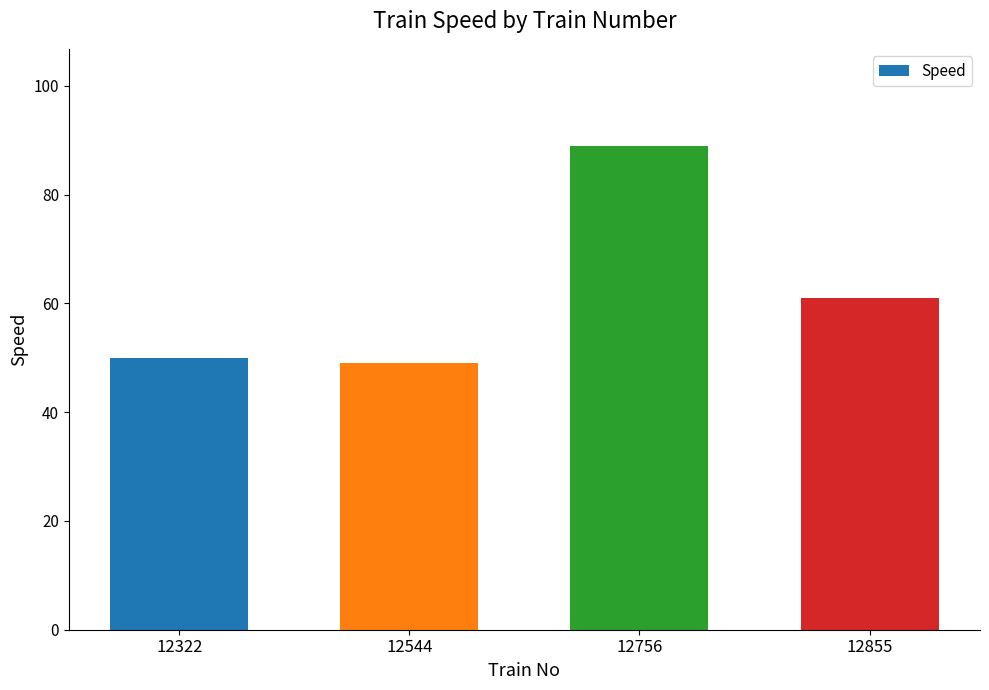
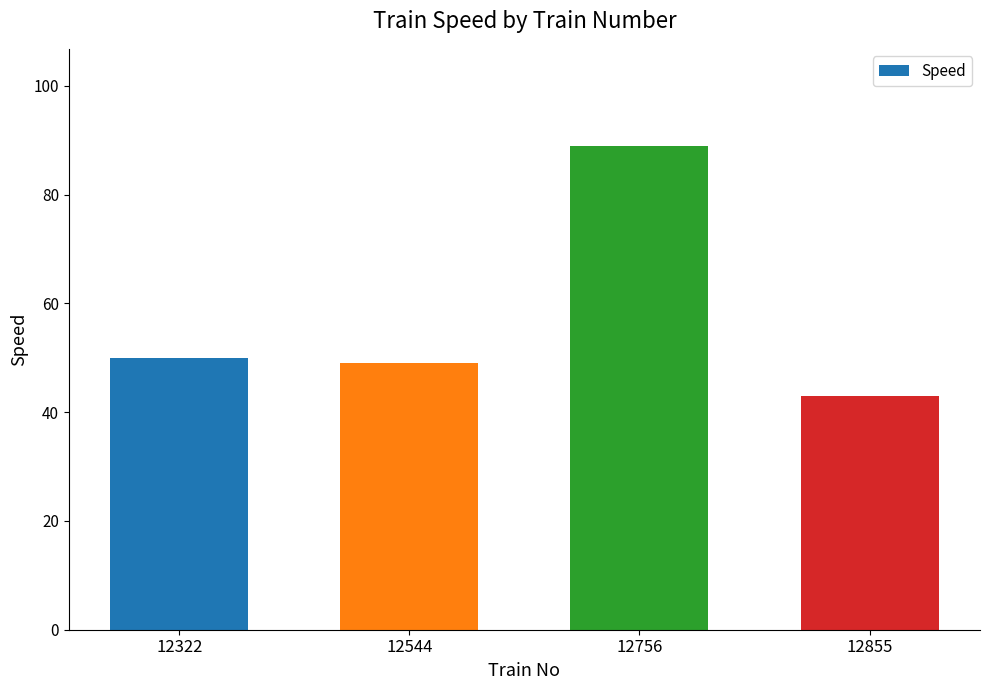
12855: 61 -> 43
